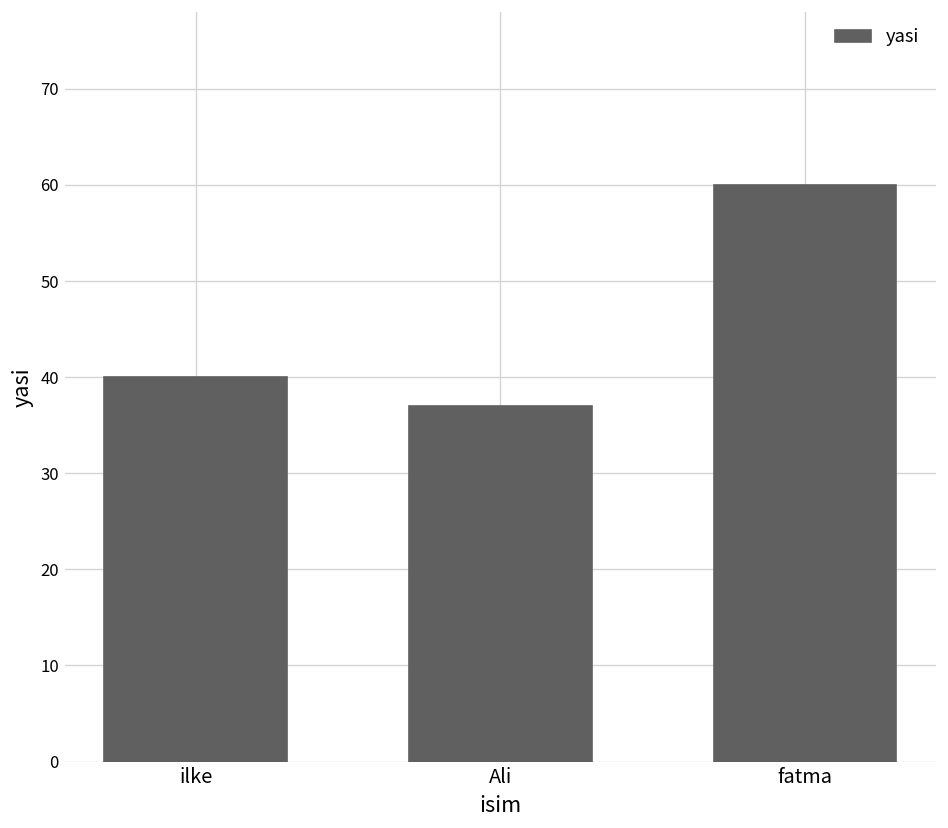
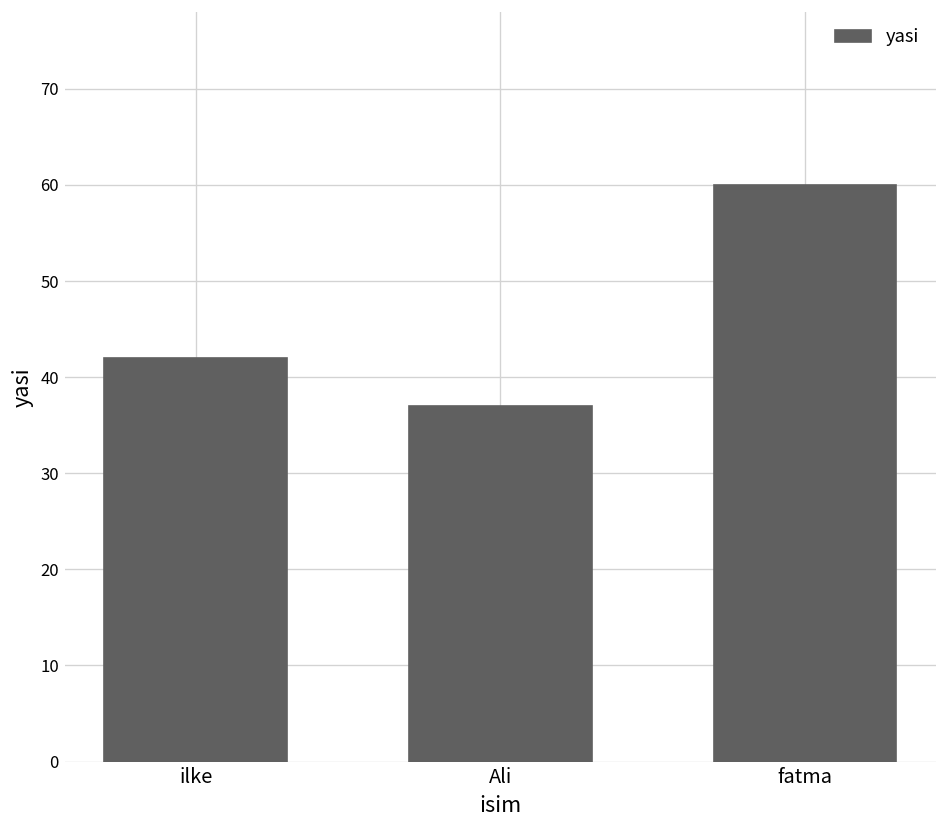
ilke: 40 -> 42
